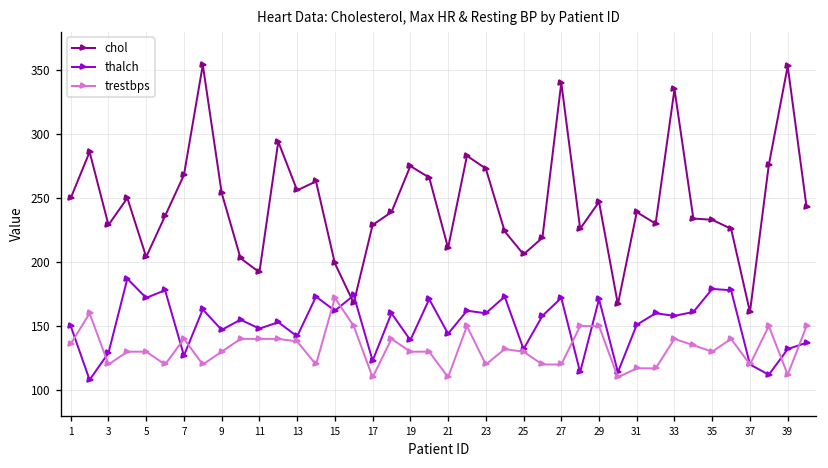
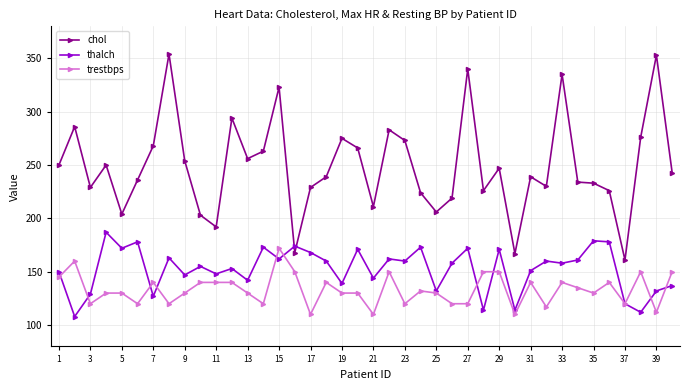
trestbps, 1: 136 -> 145
trestbps, 13: 138 -> 130
chol, 15: 199 -> 323
thalch, 17: 123 -> 168
trestbps, 31: 117 -> 140
